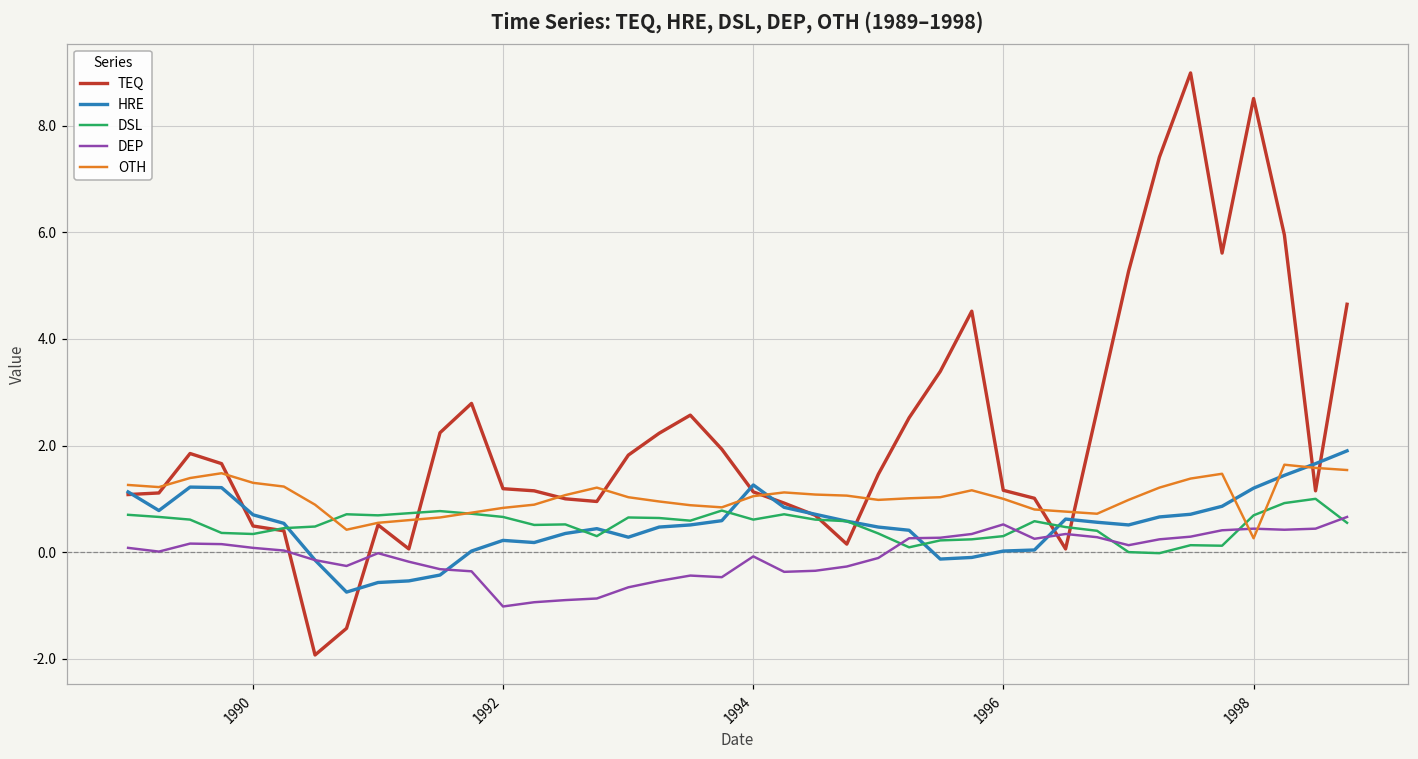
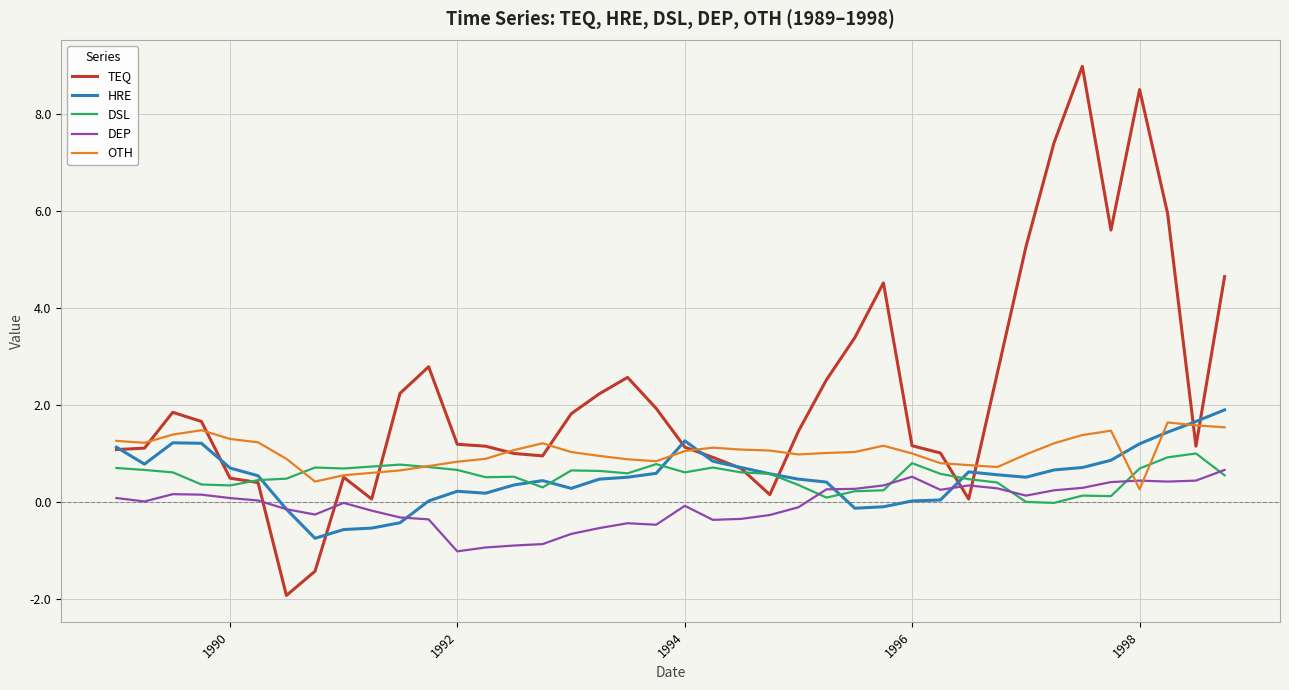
DSL, 1996: 0.3 -> 0.8
